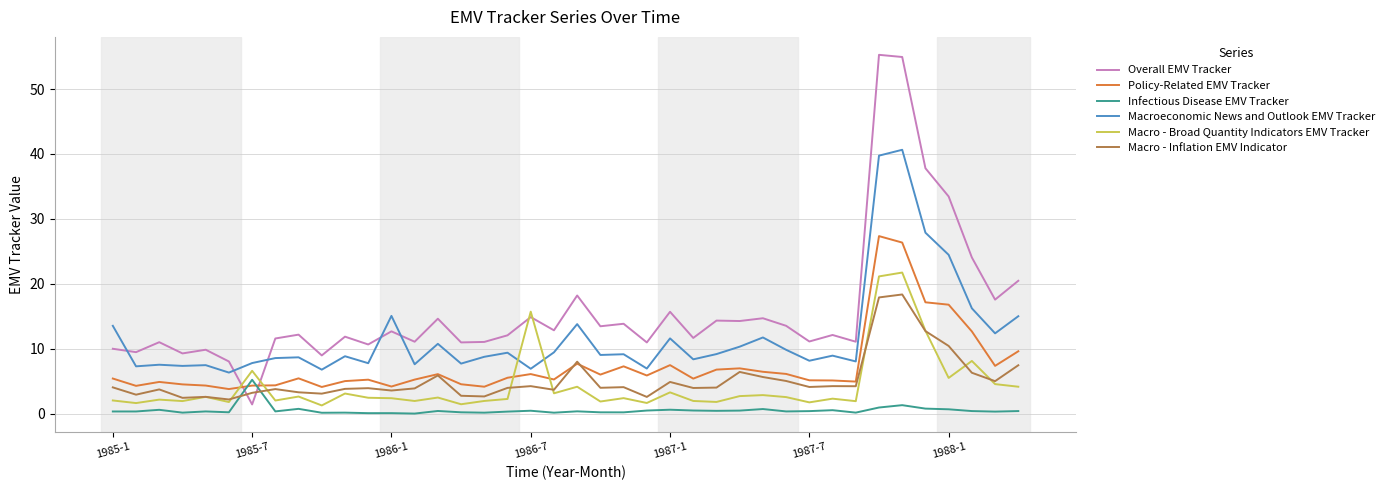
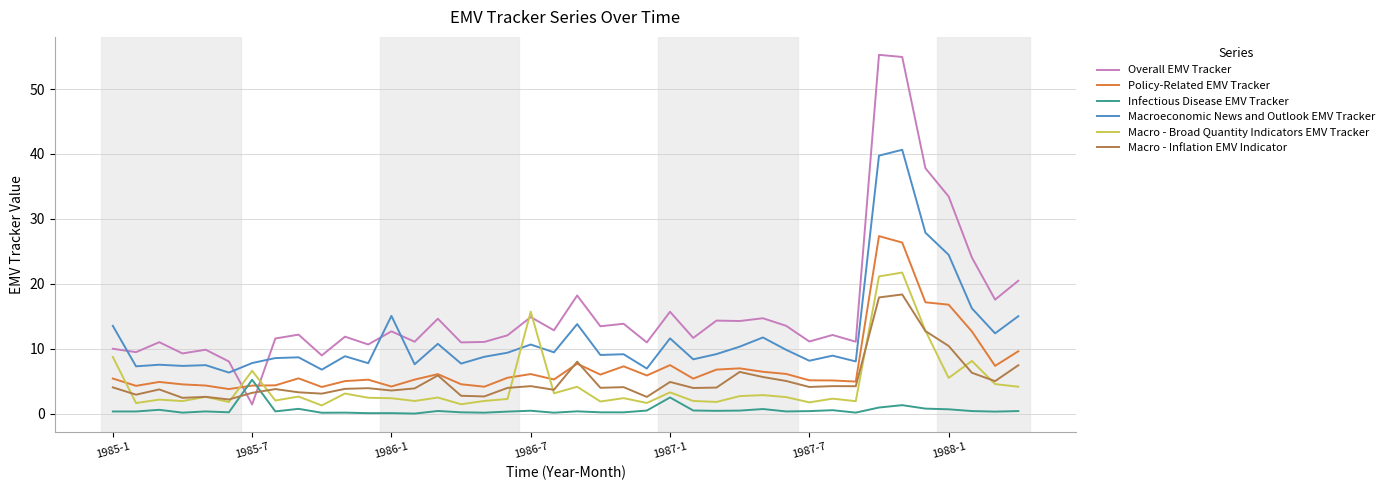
Macro - Broad Quantity Indicators EMV Tracker, 1985-1: 2 -> 9
Macroeconomic News and Outlook EMV Tracker, 1986-7: 7 -> 11
Infectious Disease EMV Tracker, 1987-1: 1 -> 2
